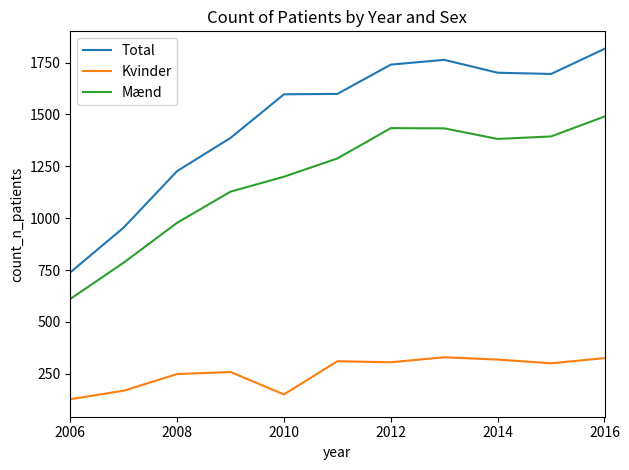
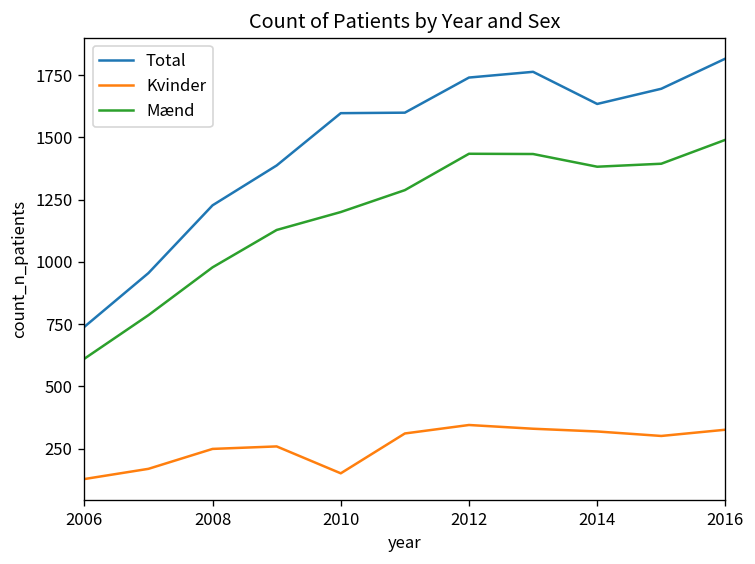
Kvinder, 2012: 310 -> 350
Total, 2014: 1700 -> 1630
